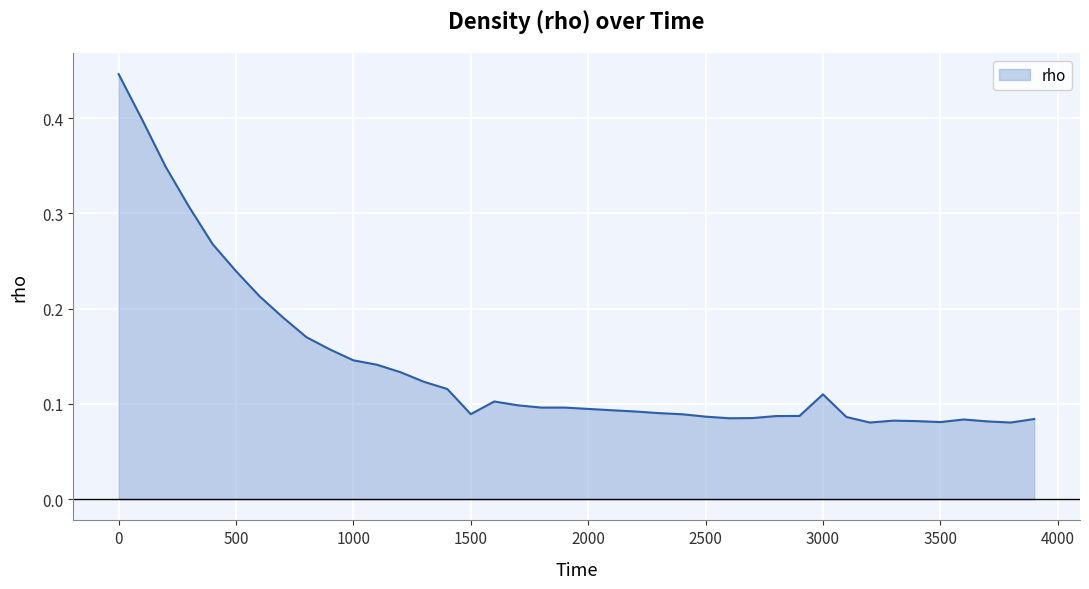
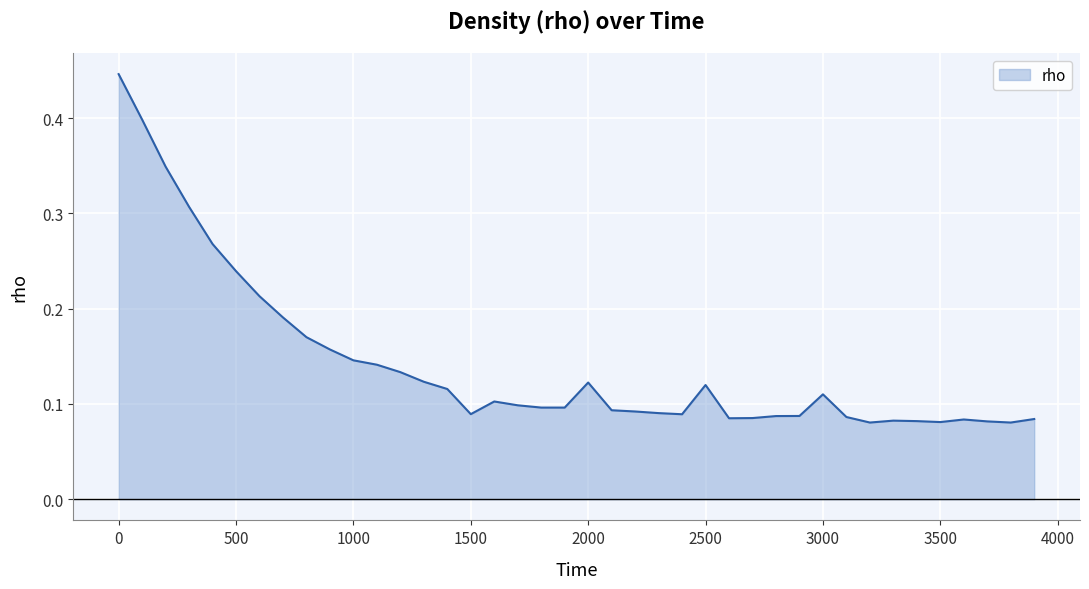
2000: 0.09 -> 0.12
2500: 0.09 -> 0.12
